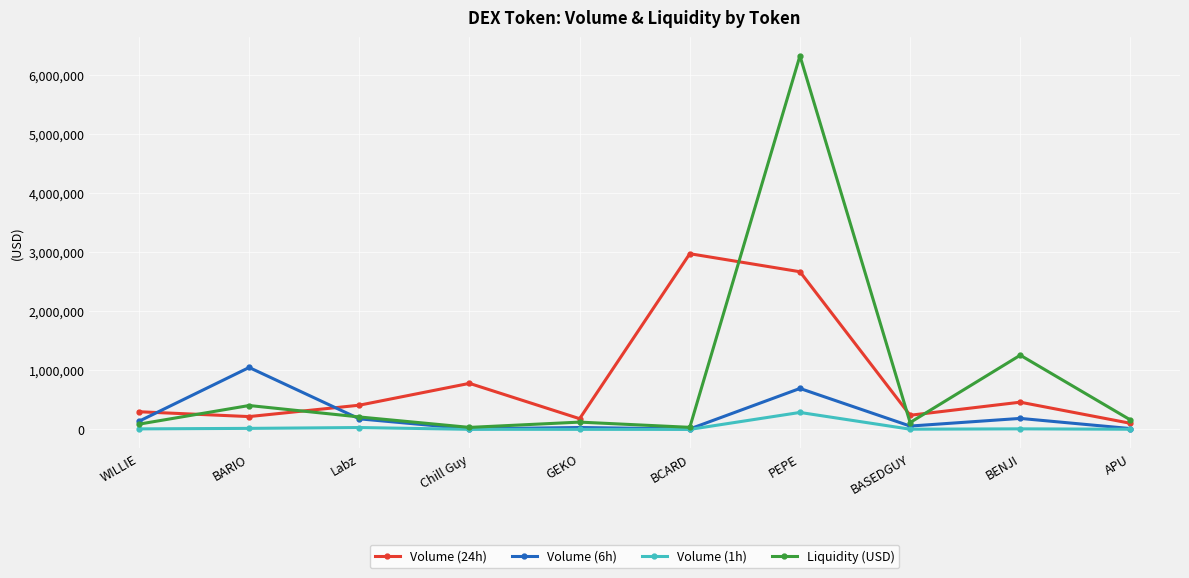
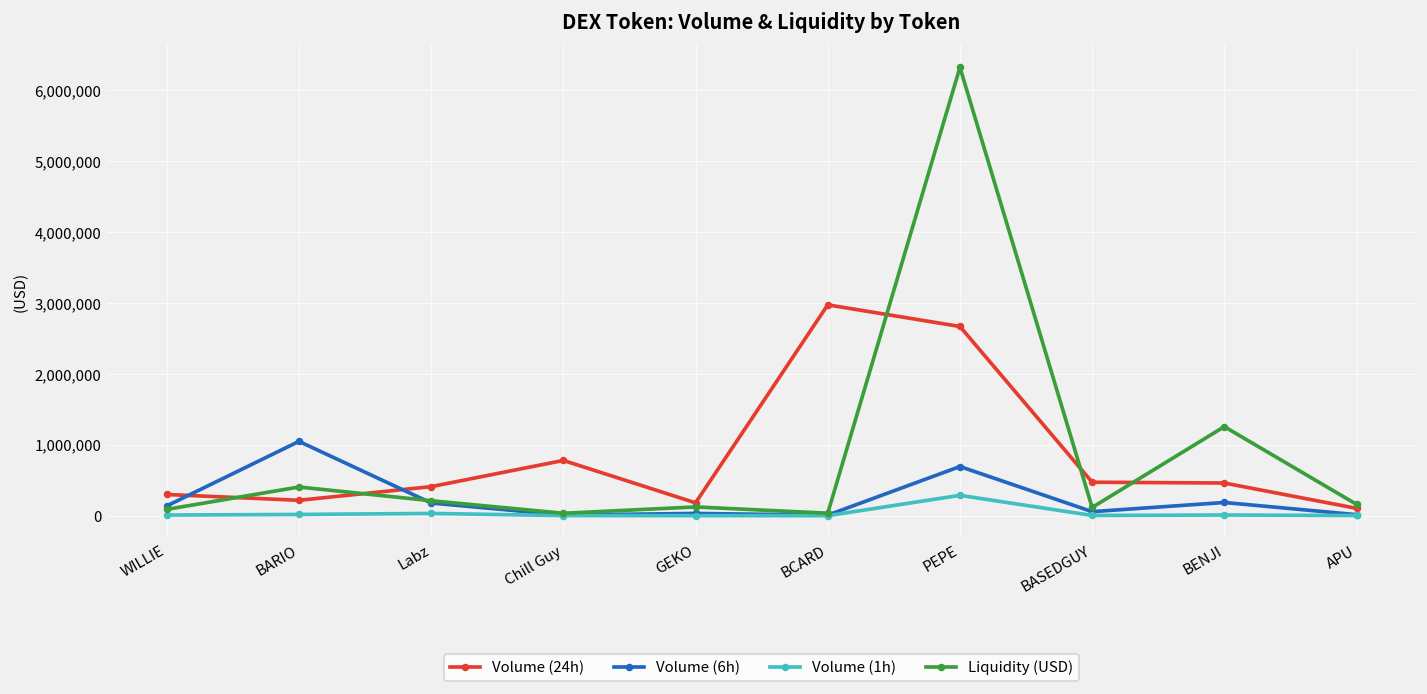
Volume (24h), BASEDGUY: 200,000 -> 500,000
